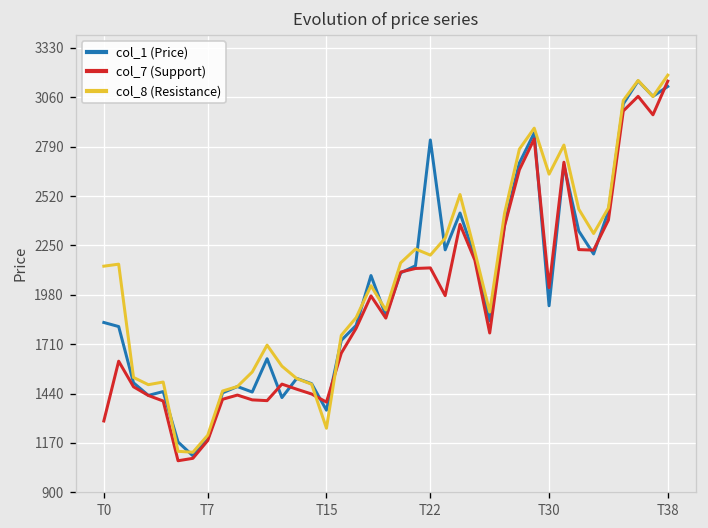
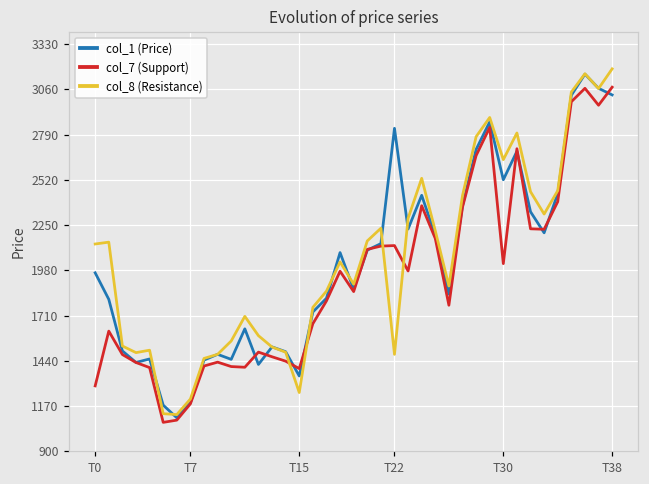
col_1 (Price), T0: 1830 -> 1960
col_8 (Resistance), T22: 2200 -> 1480
col_1 (Price), T30: 1920 -> 2520
col_1 (Price), T38: 3120 -> 3030
col_7 (Support), T38: 3150 -> 3070
